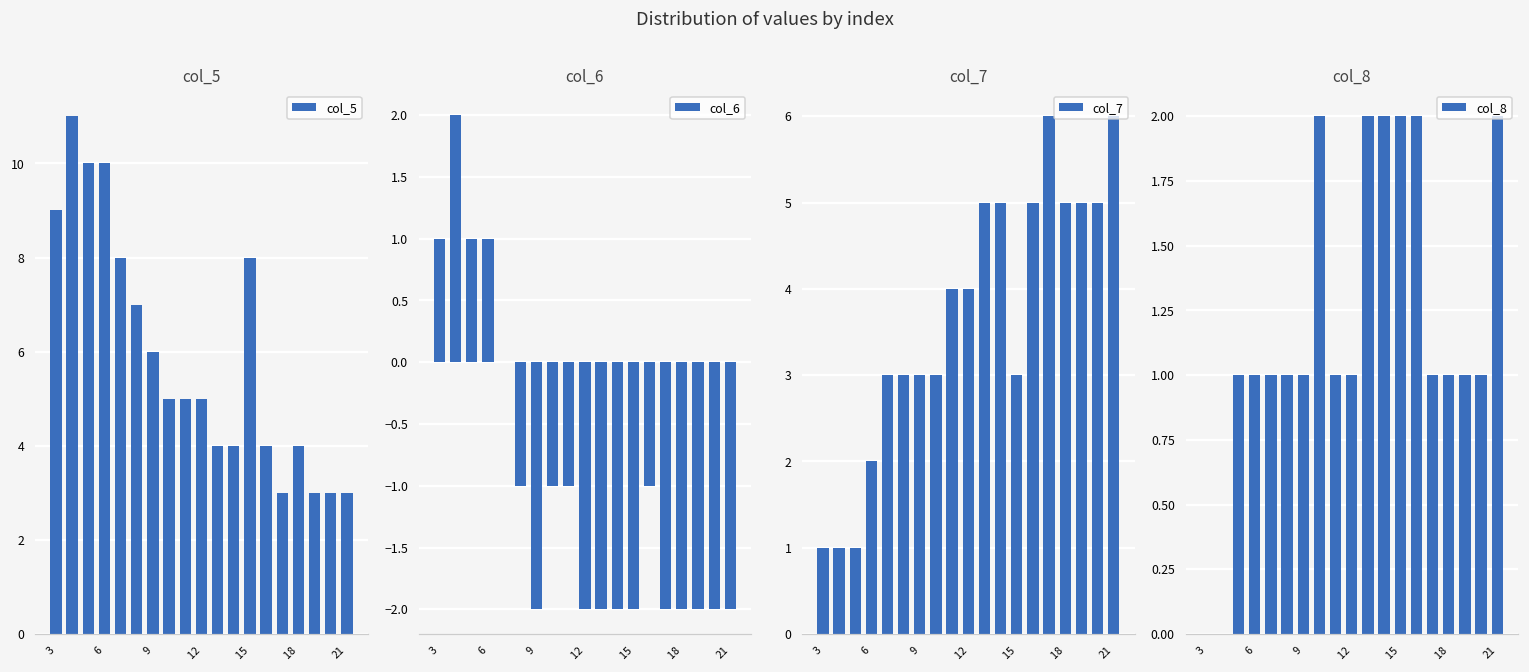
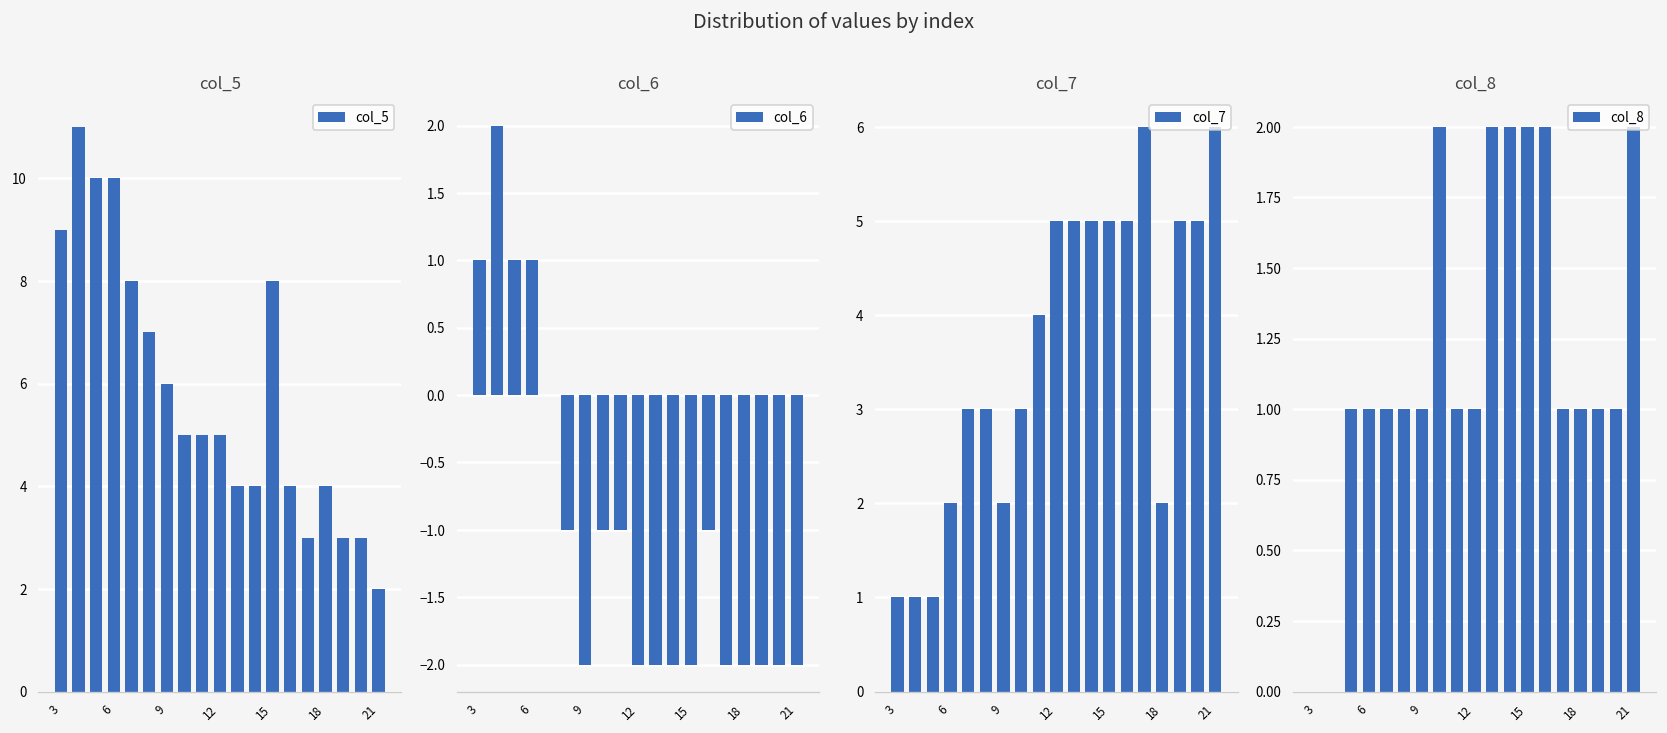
col_5, 21: 3 -> 2
col_7, 9: 3 -> 2
col_7, 12: 4 -> 5
col_7, 15: 3 -> 5
col_7, 18: 5 -> 2
